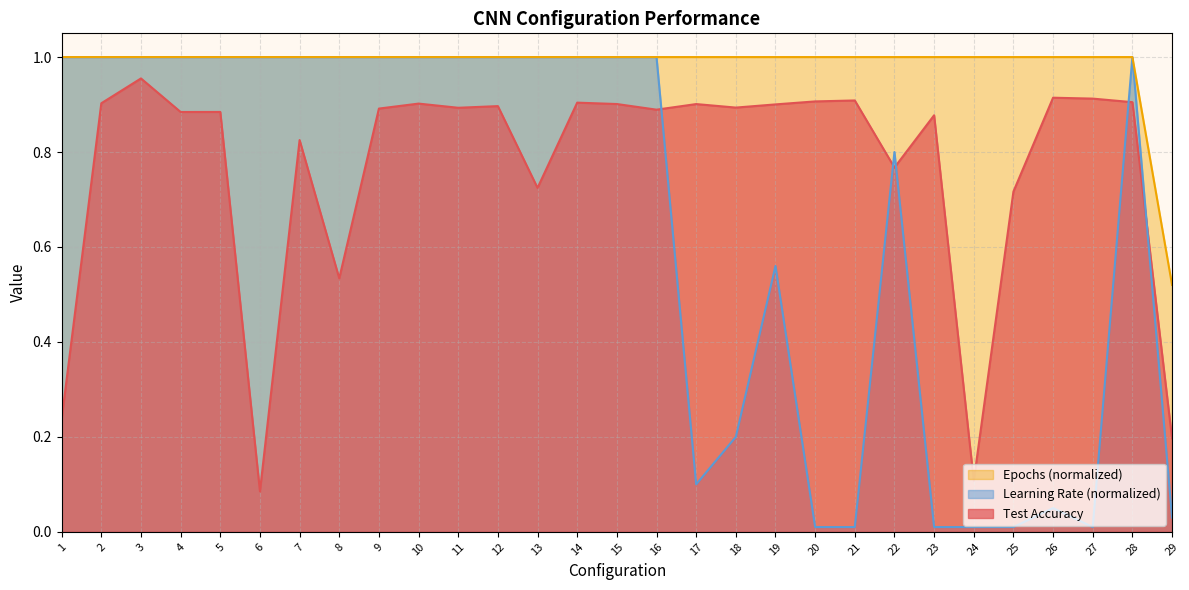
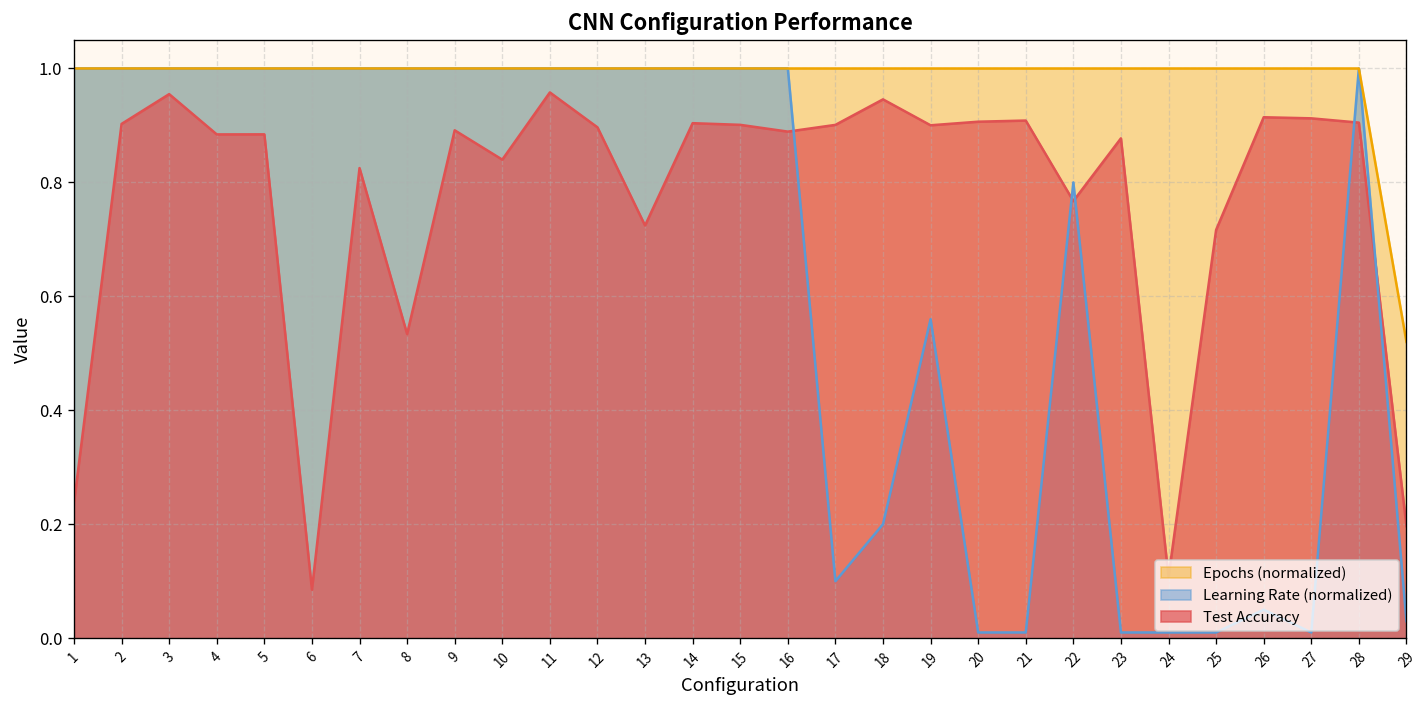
Test Accuracy, 10: 0.90 -> 0.84
Test Accuracy, 11: 0.89 -> 0.96
Test Accuracy, 18: 0.89 -> 0.95
